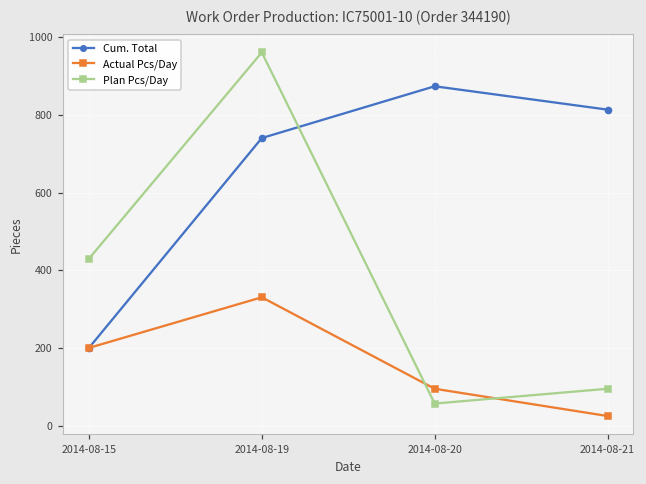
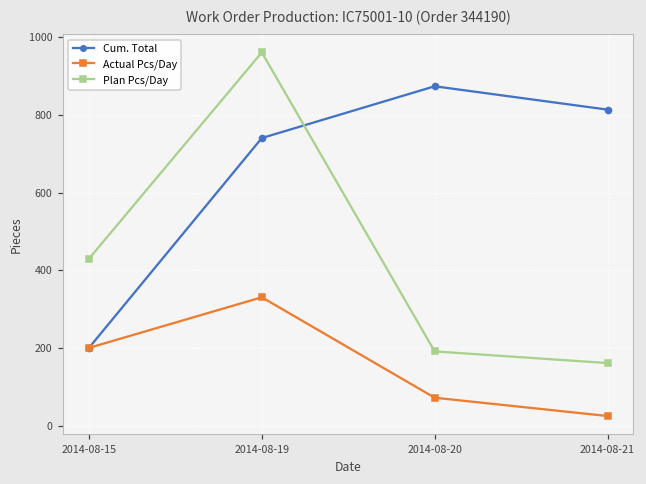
Actual Pcs/Day, 2014-08-20: 100 -> 70
Plan Pcs/Day, 2014-08-20: 60 -> 190
Plan Pcs/Day, 2014-08-21: 100 -> 160
